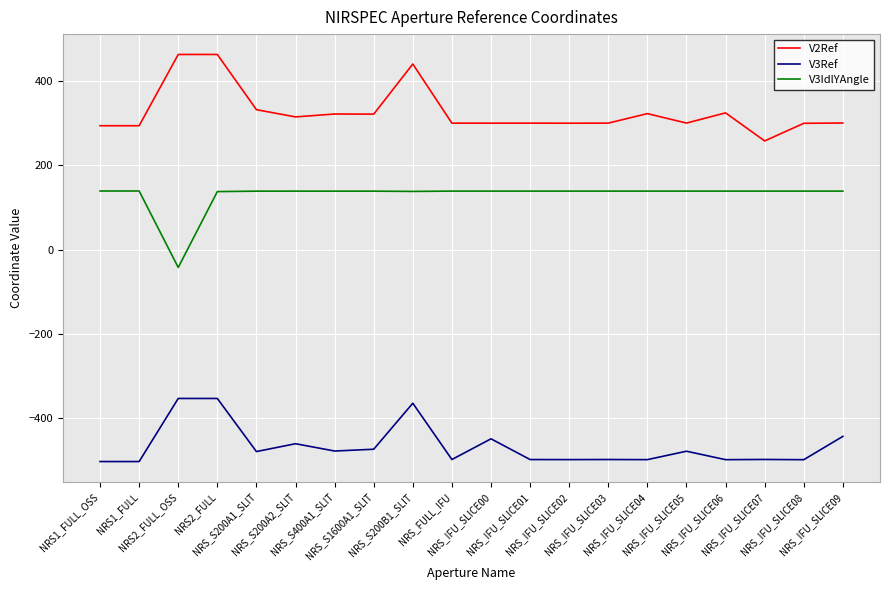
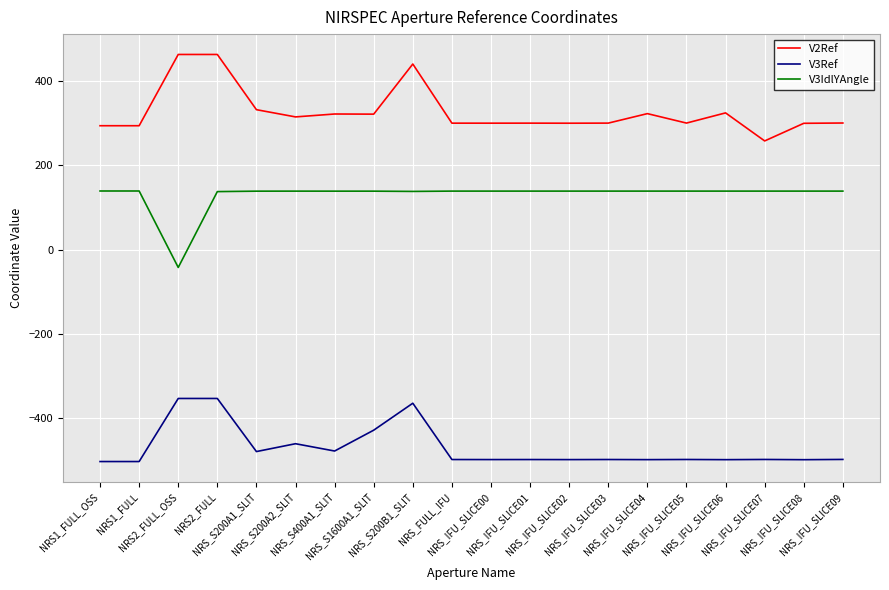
V3Ref, NRS_S1600A1_SLIT: -470 -> -430
V3Ref, NRS_IFU_SLICE00: -450 -> -500
V3Ref, NRS_IFU_SLICE05: -480 -> -500
V3Ref, NRS_IFU_SLICE09: -440 -> -500
